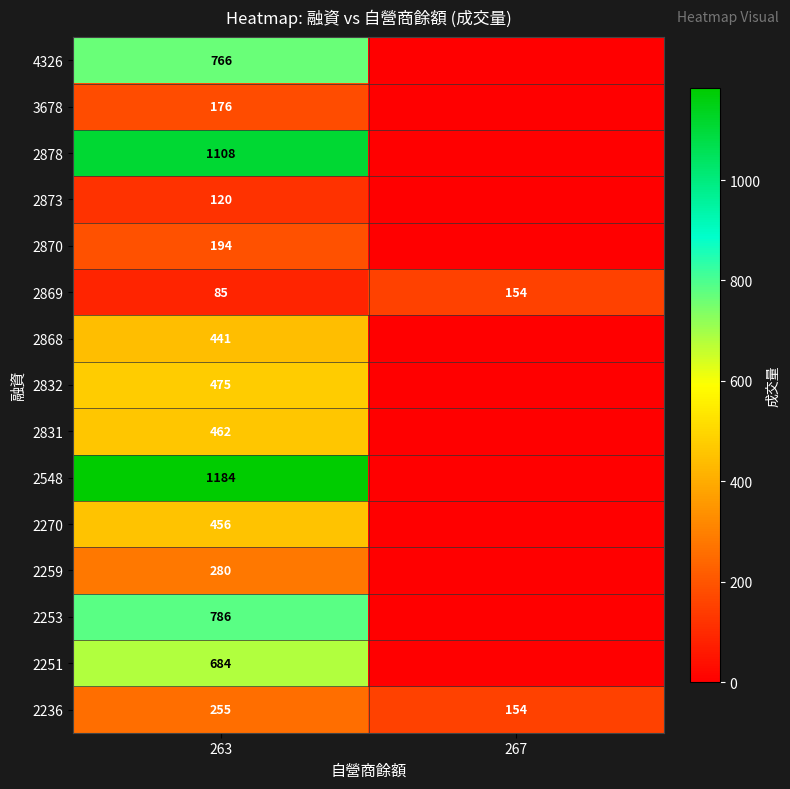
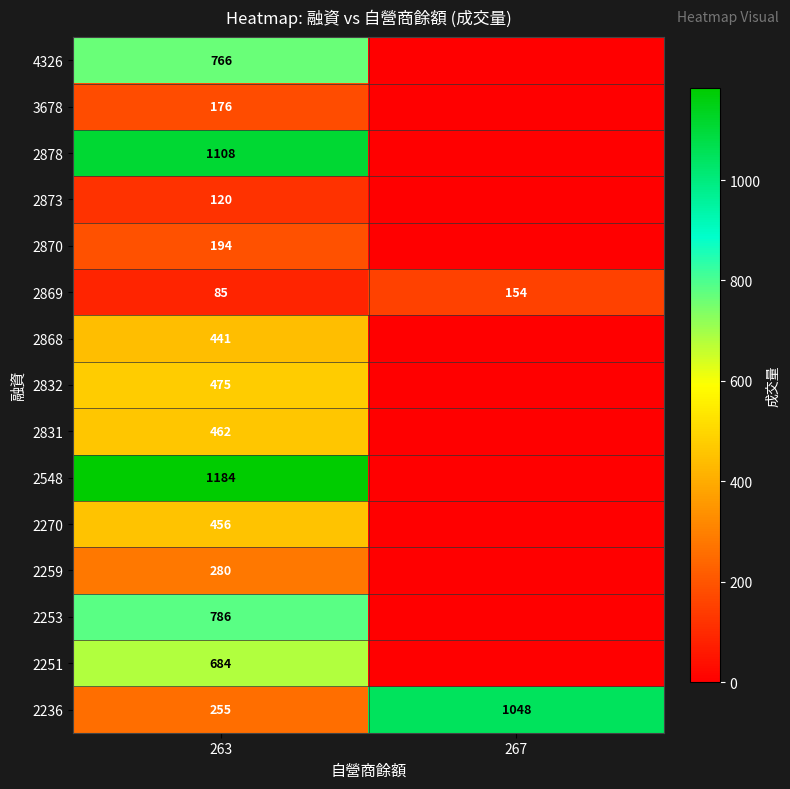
2236, 267: 154 -> 1048
